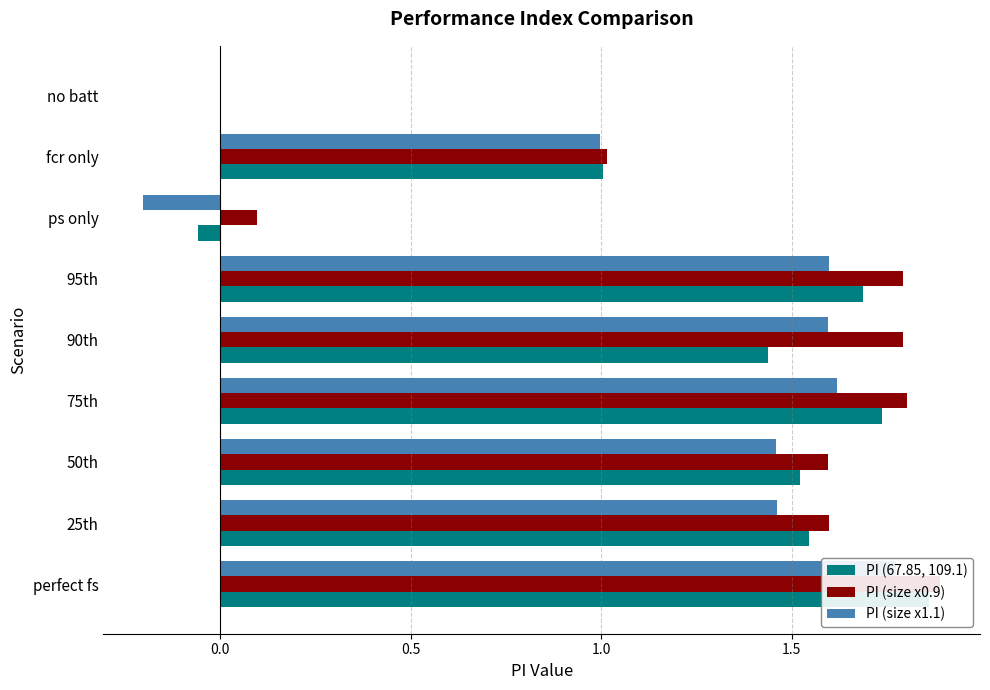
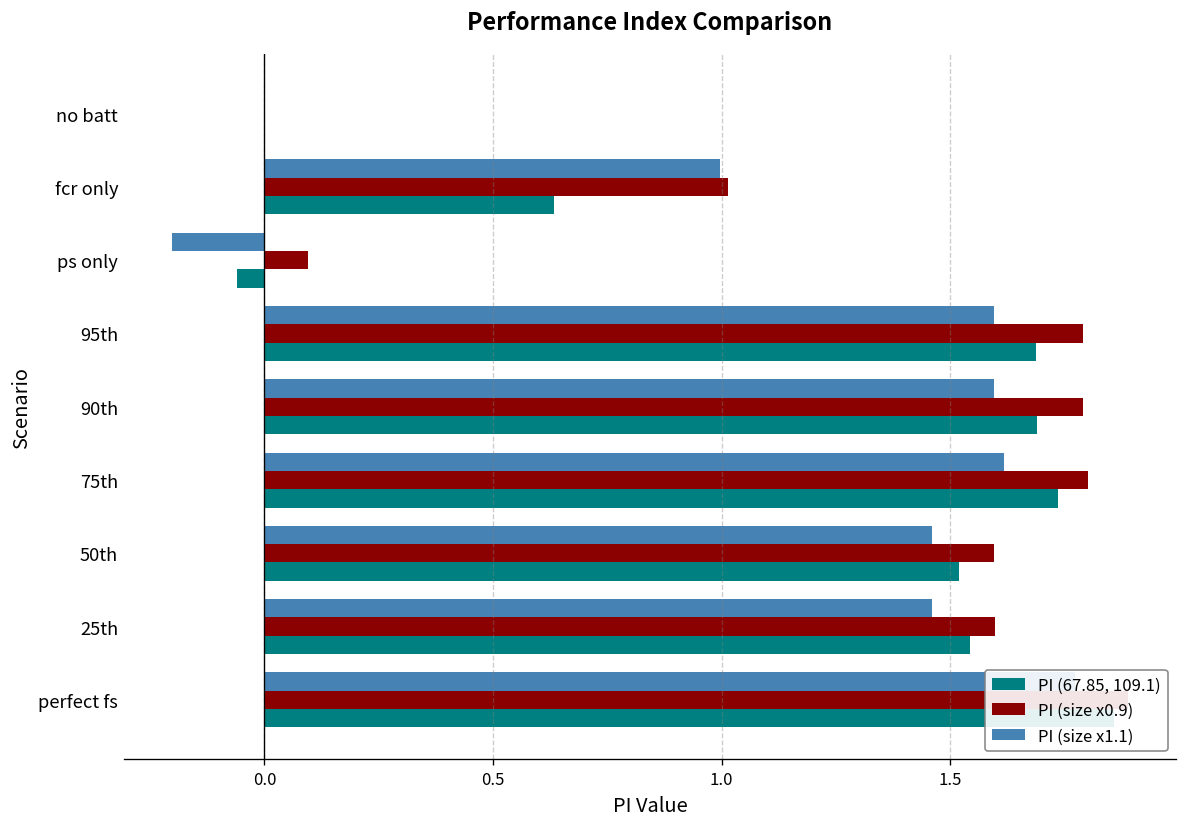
PI (67.85, 109.1), fcr only: 1.01 -> 0.63
PI (67.85, 109.1), 90th: 1.44 -> 1.69
